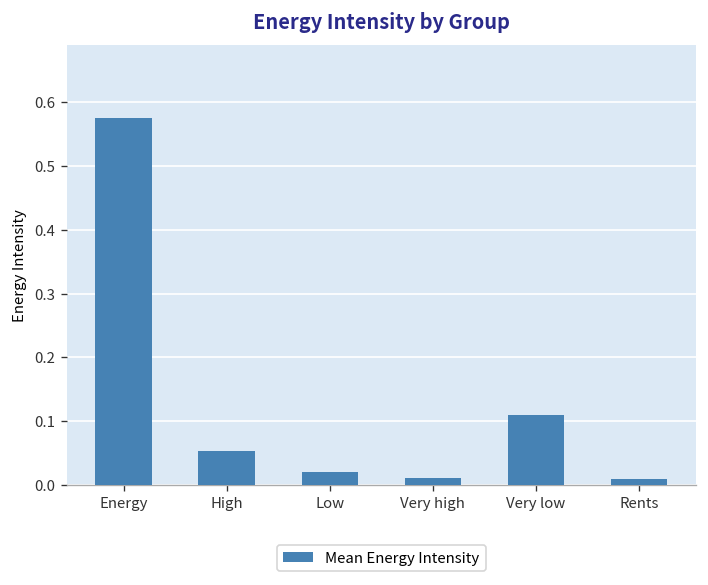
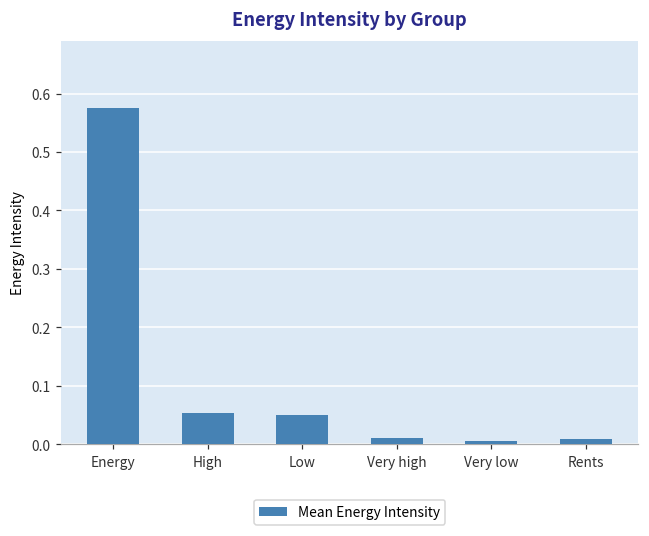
Low: 0.02 -> 0.05
Very low: 0.11 -> 0.01
